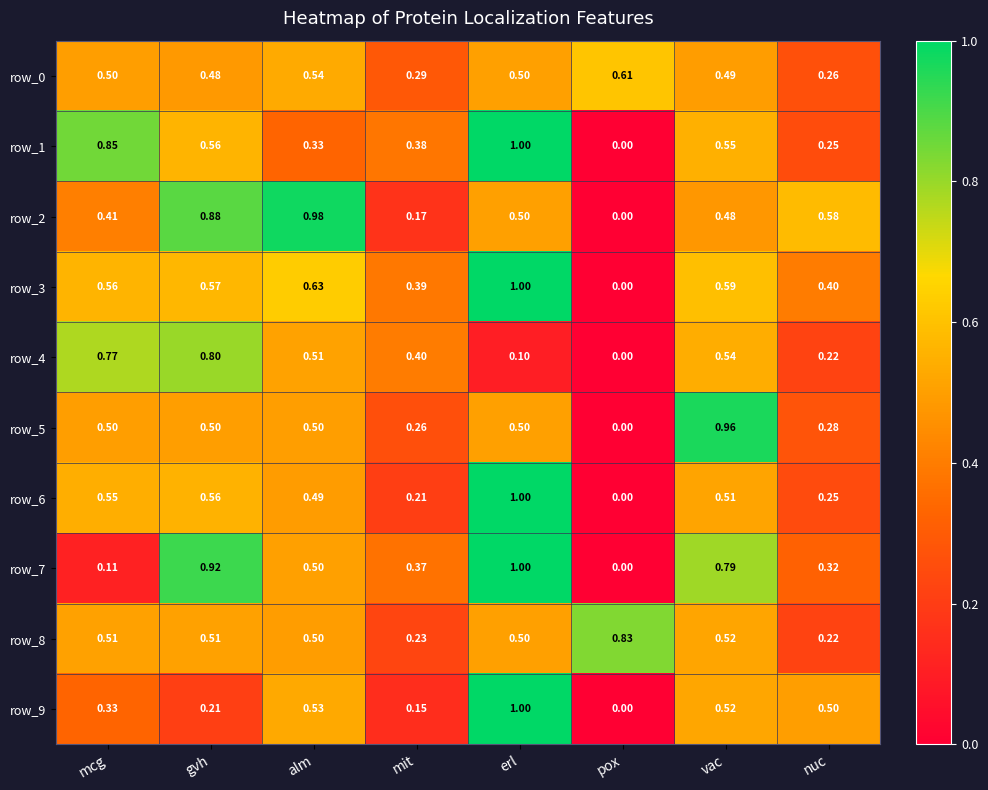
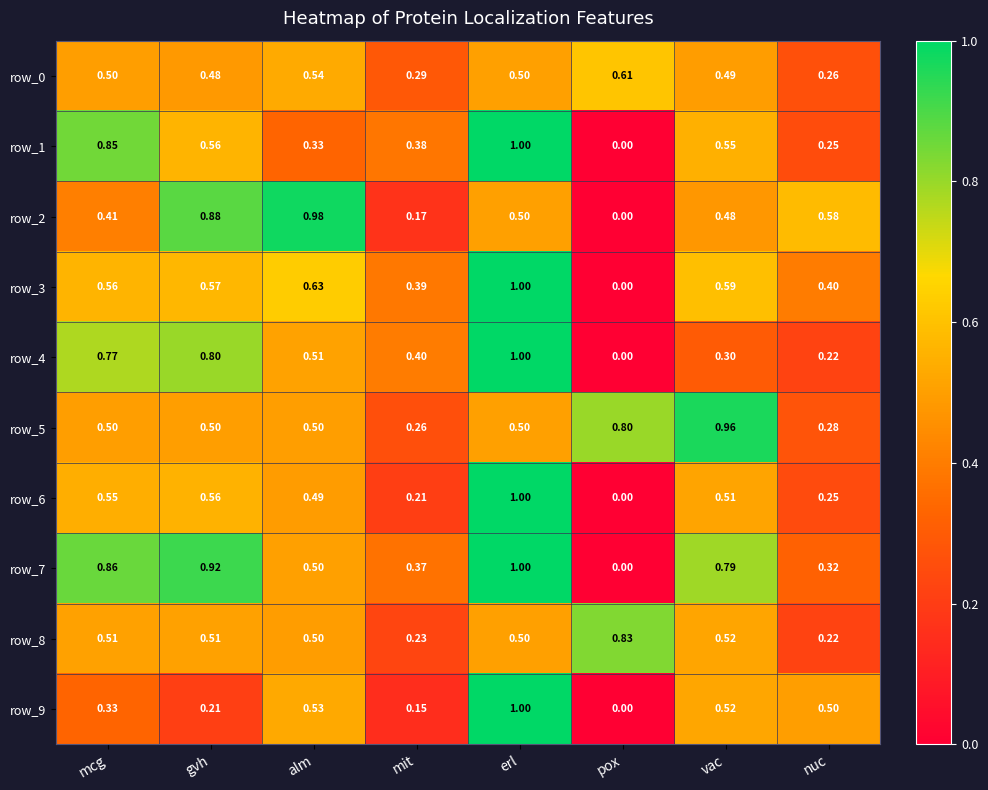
row_4, erl: 0.10 -> 1.00
row_4, vac: 0.54 -> 0.30
row_5, pox: 0.00 -> 0.80
row_7, mcg: 0.11 -> 0.86
